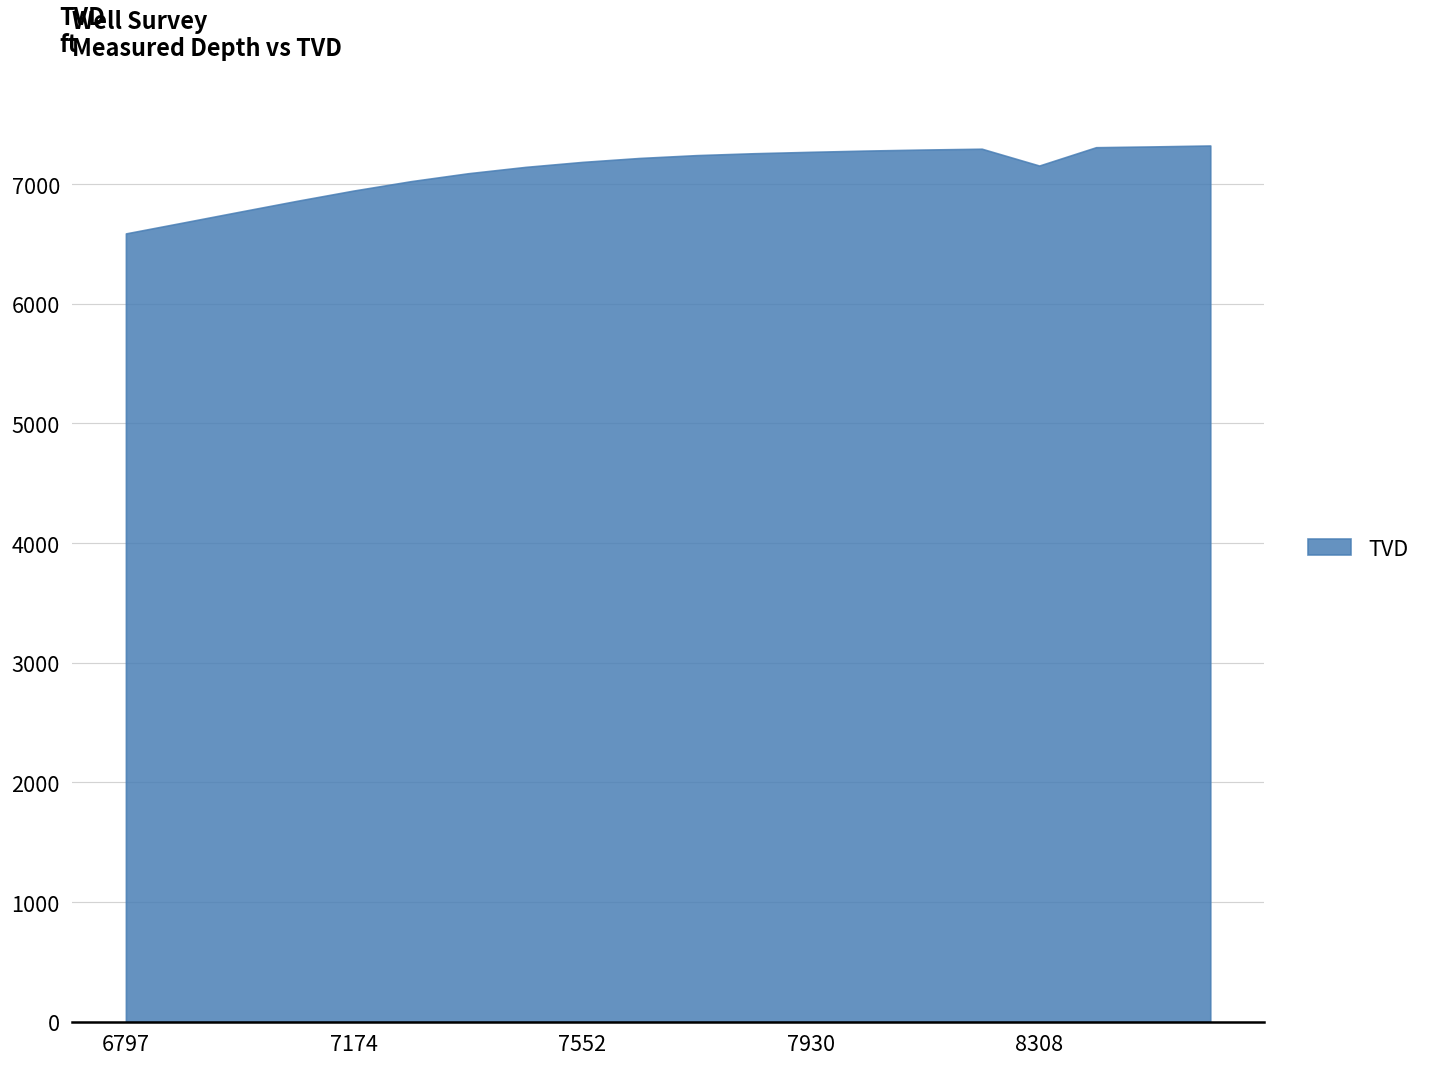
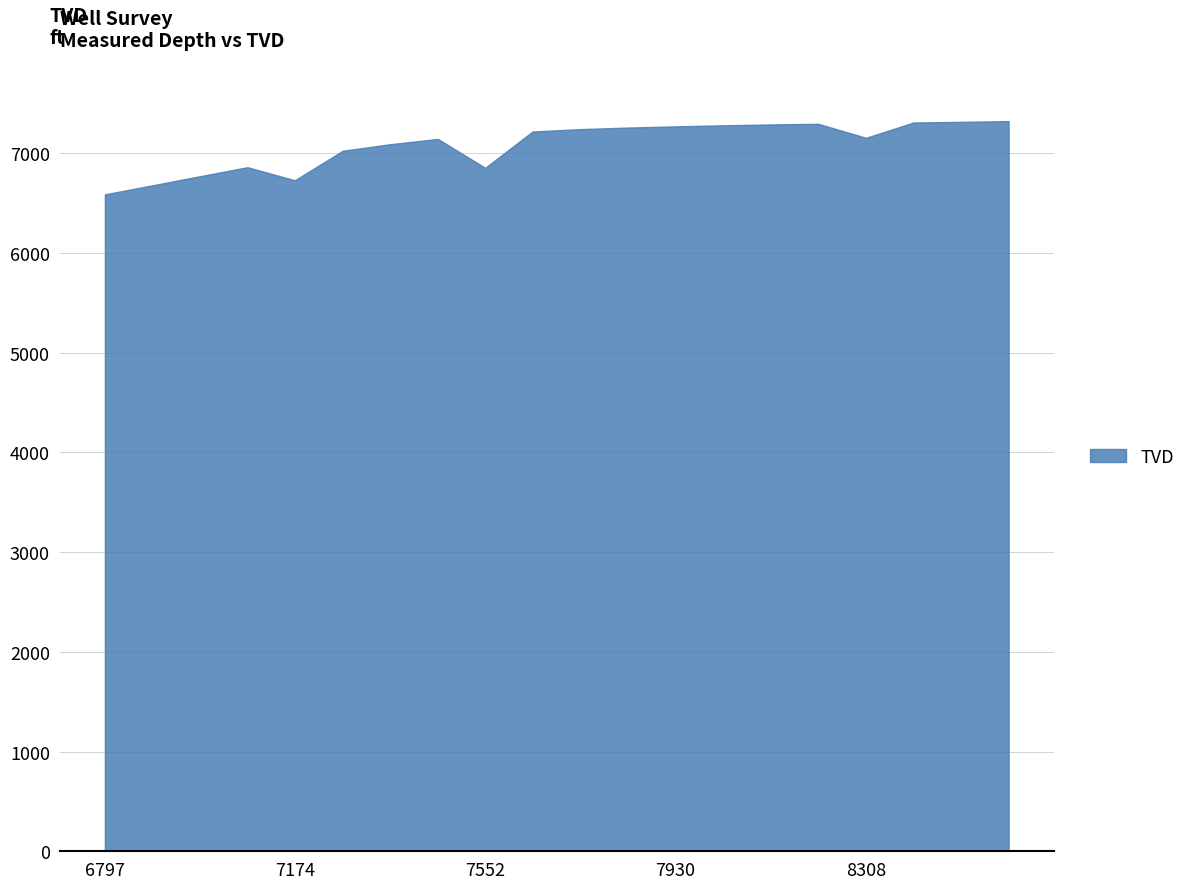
7174: 6900 -> 6700
7552: 7200 -> 6900
